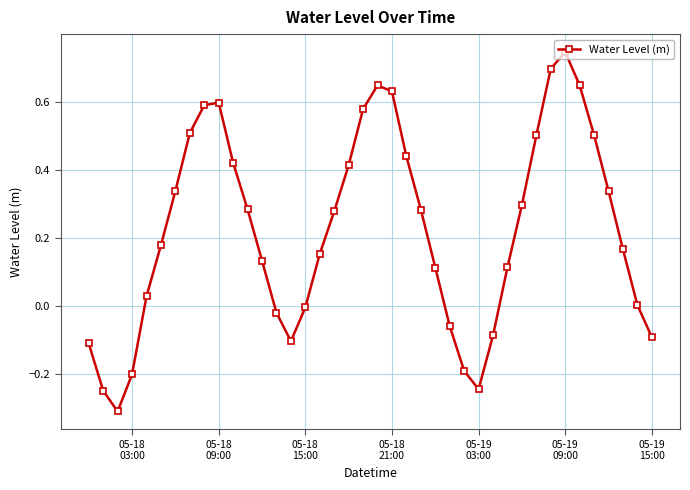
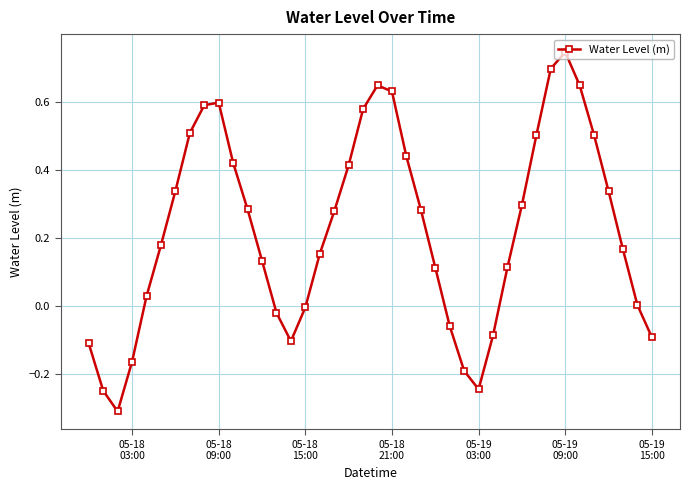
05-18 03:00: -0.20 -> -0.16
